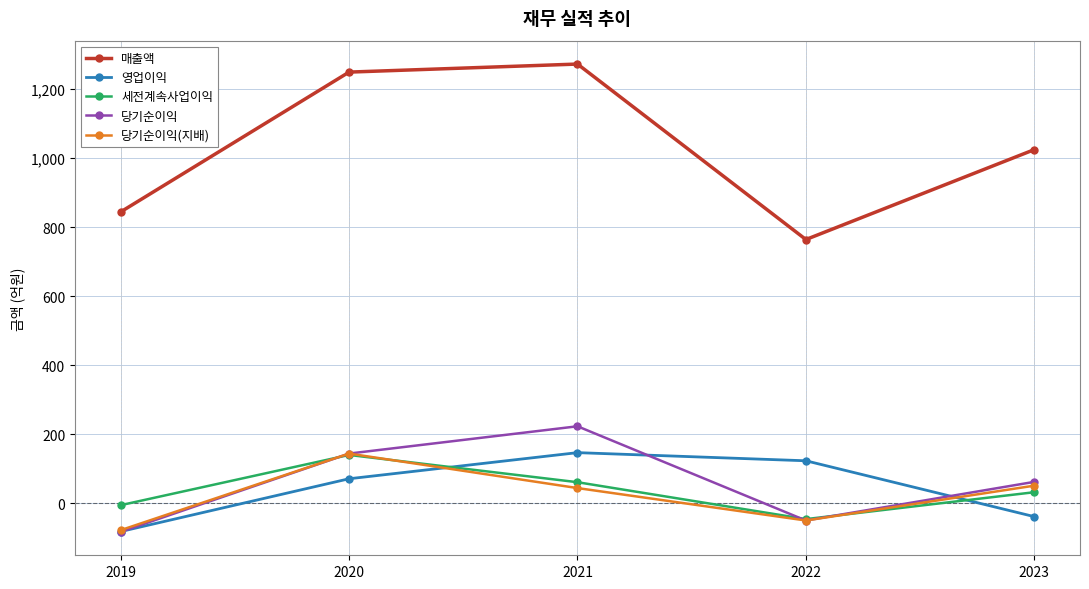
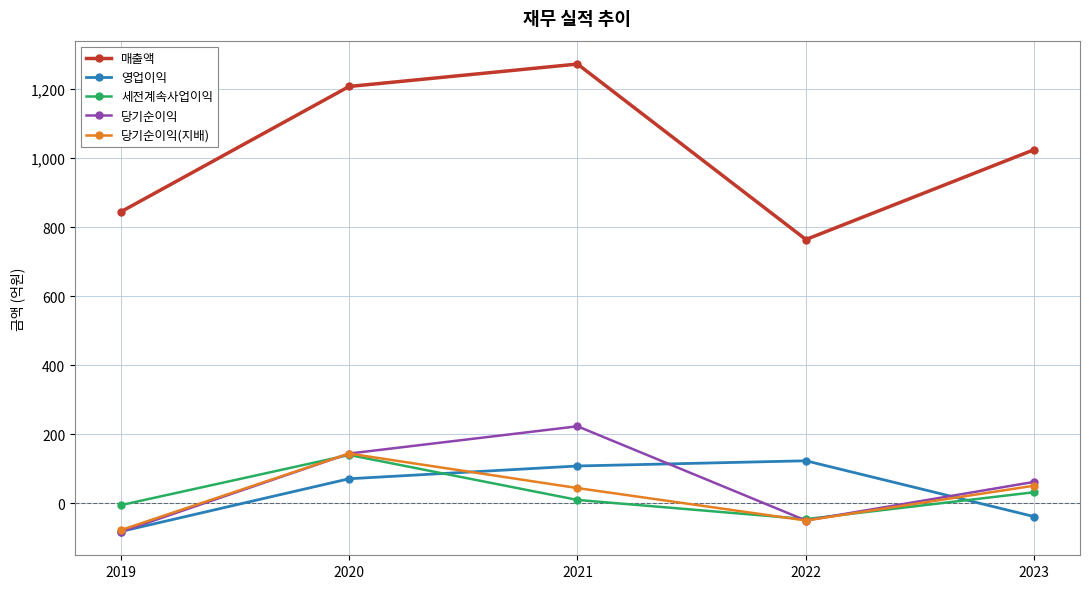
매출액, 2020: 1,250 -> 1,210
영업이익, 2021: 150 -> 110
세전계속사업이익, 2021: 60 -> 10
